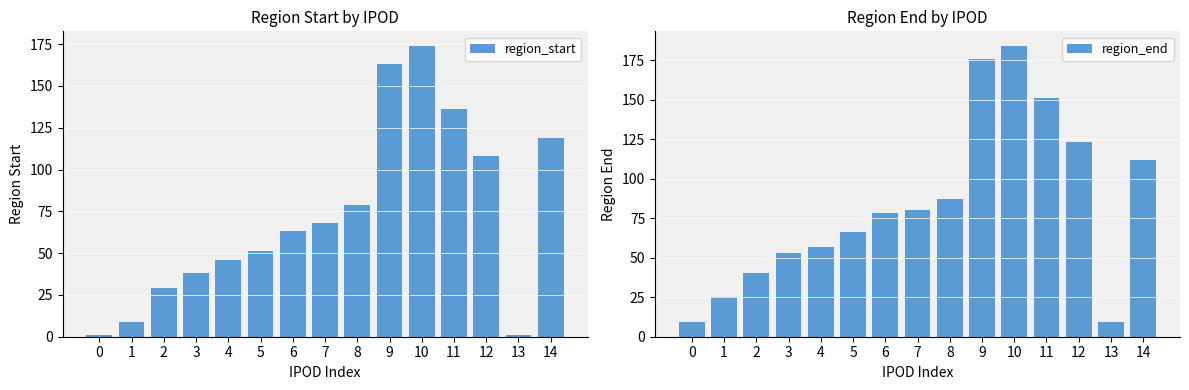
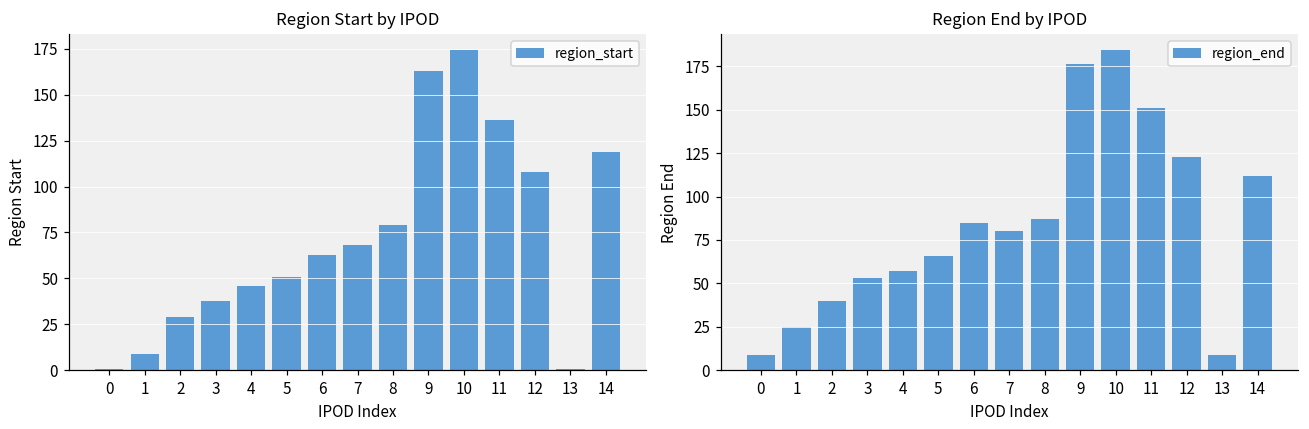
Region End by IPOD, 6: 78 -> 85
